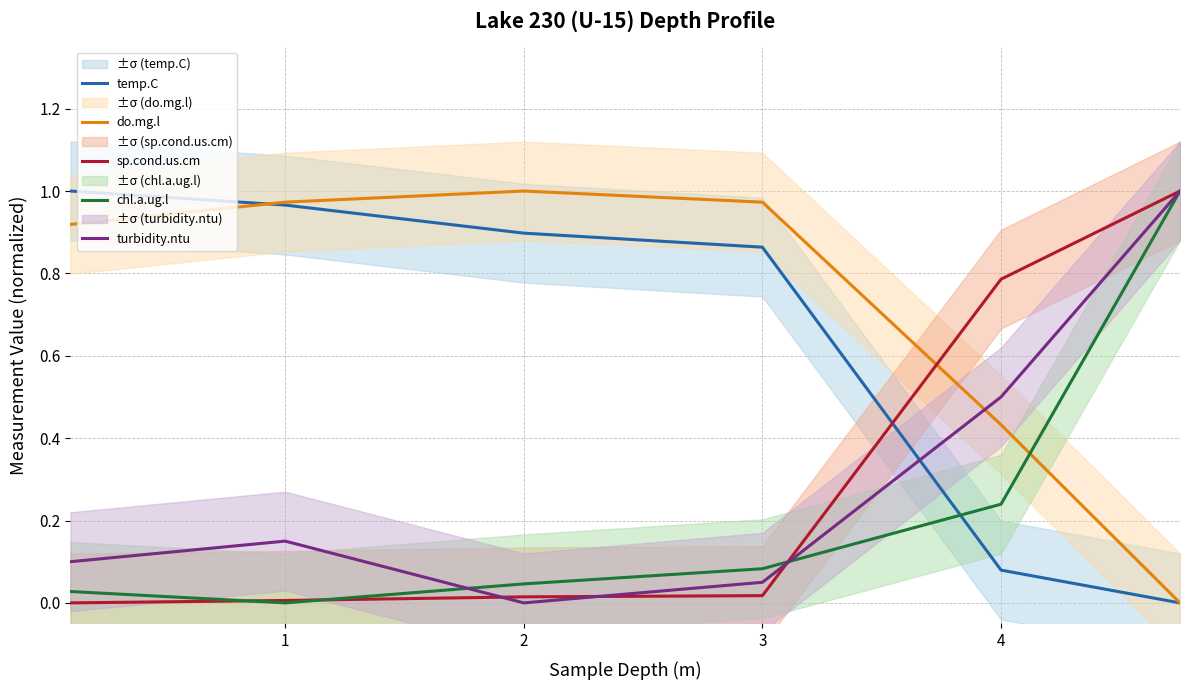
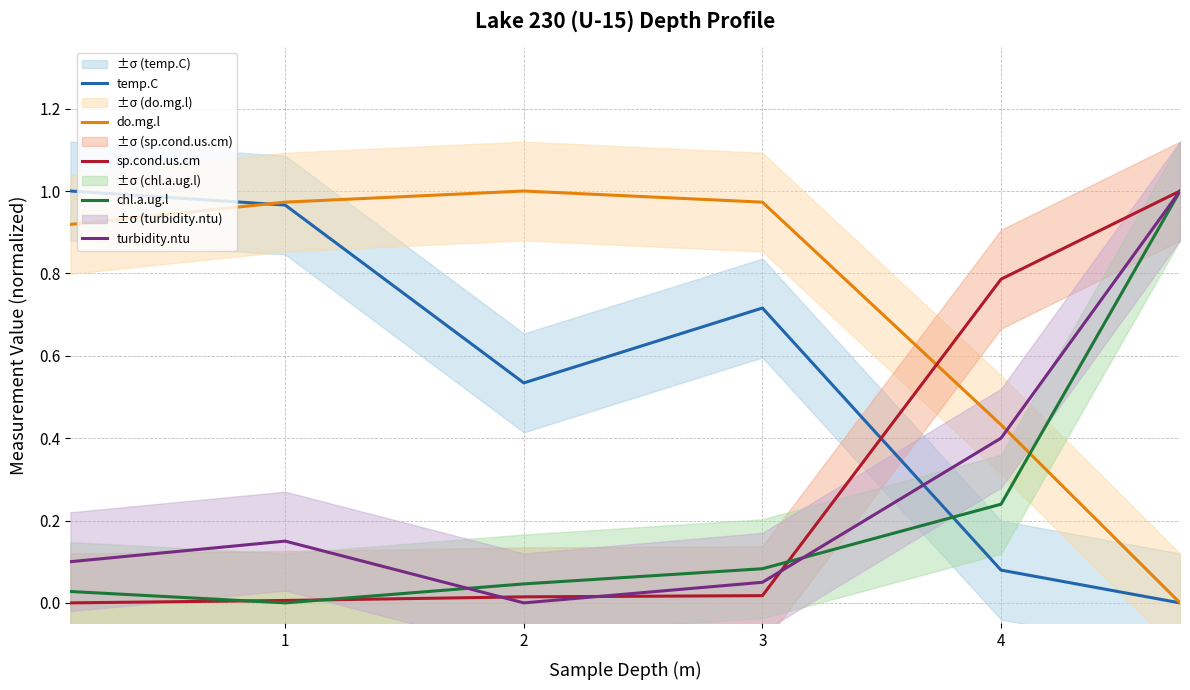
temp.C, 2: 0.90 -> 0.53
temp.C, 3: 0.86 -> 0.72
turbidity.ntu, 4: 0.50 -> 0.40
